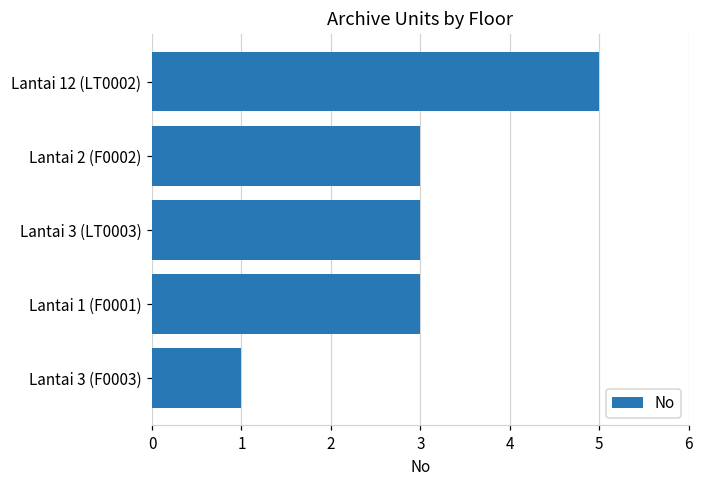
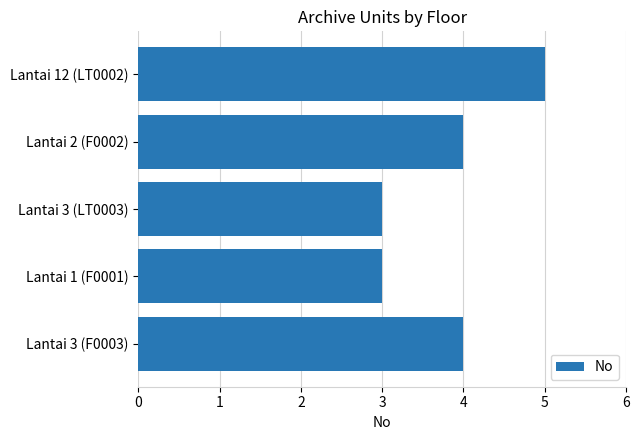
Lantai 2 (F0002): 3 -> 4
Lantai 3 (F0003): 1 -> 4
